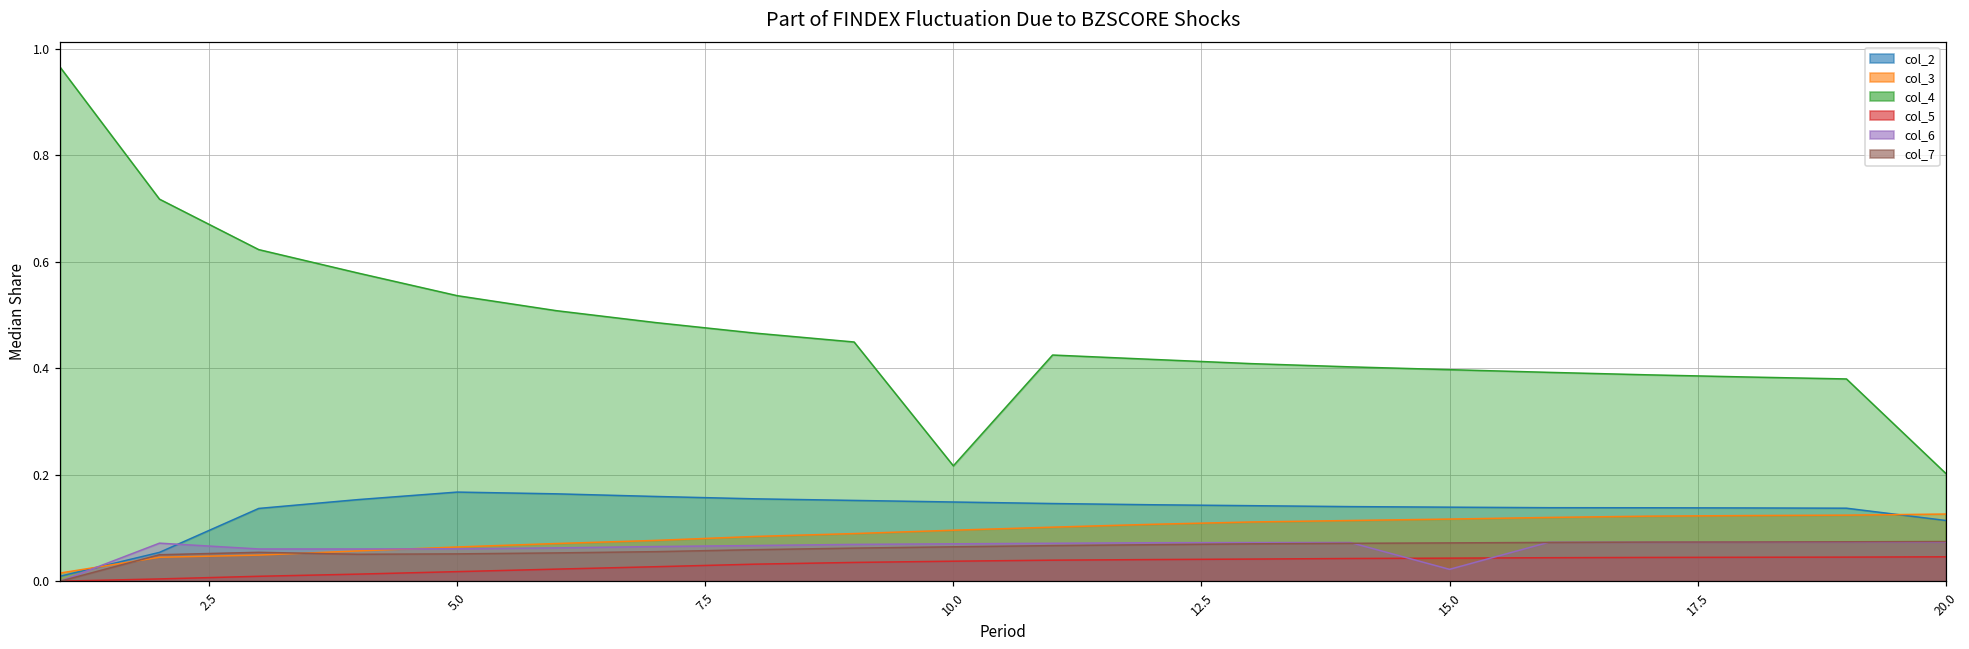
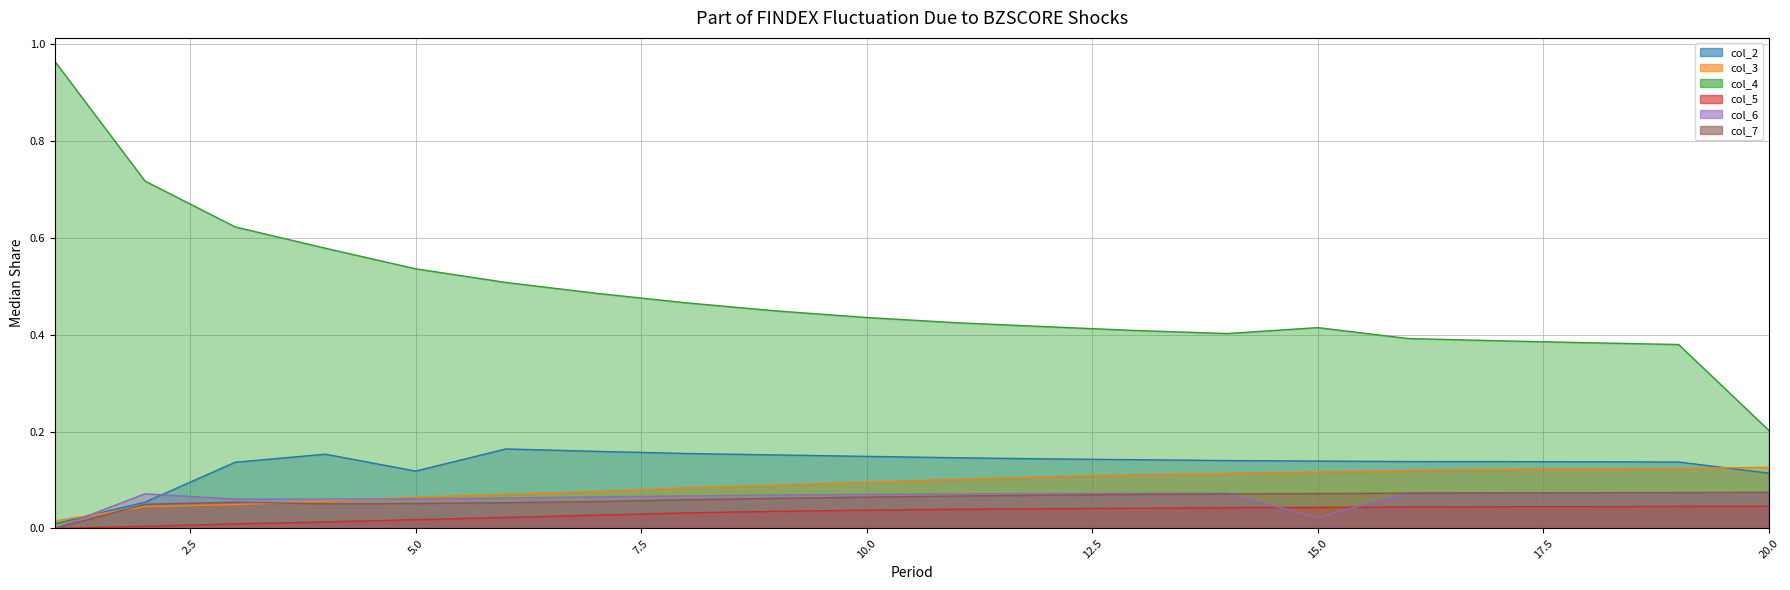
col_2, 5.0: 0.17 -> 0.12
col_4, 10.0: 0.22 -> 0.44
col_4, 15.0: 0.40 -> 0.41
